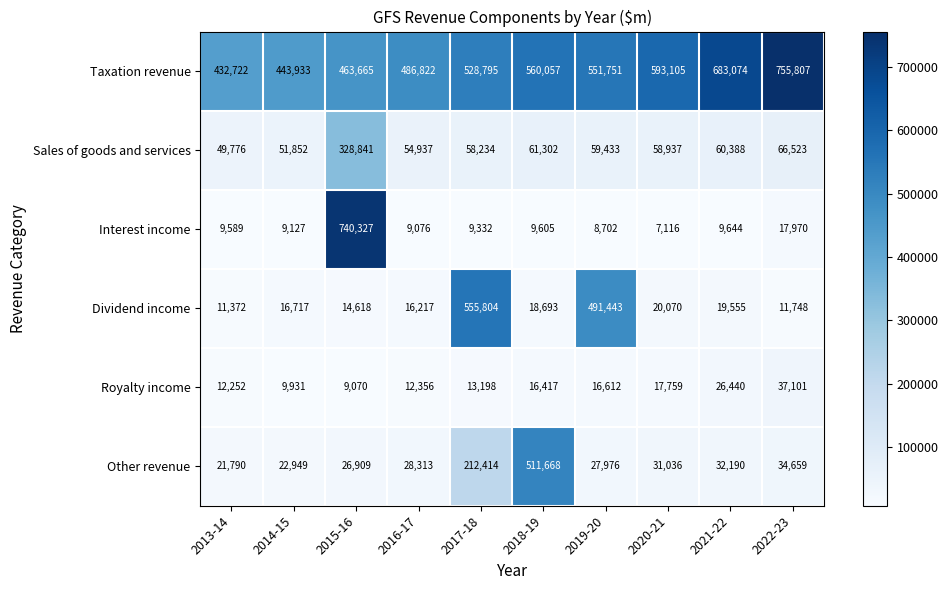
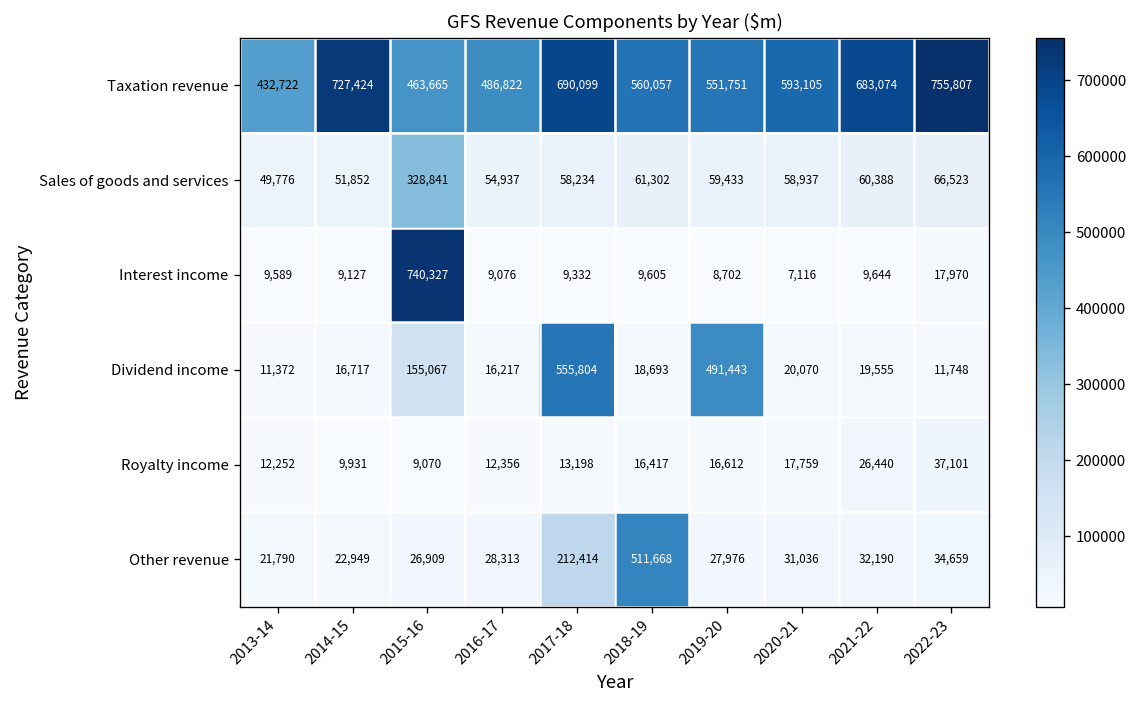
Taxation revenue, 2014-15: 443,933 -> 727,424
Taxation revenue, 2017-18: 528,795 -> 690,099
Dividend income, 2015-16: 14,618 -> 155,067
